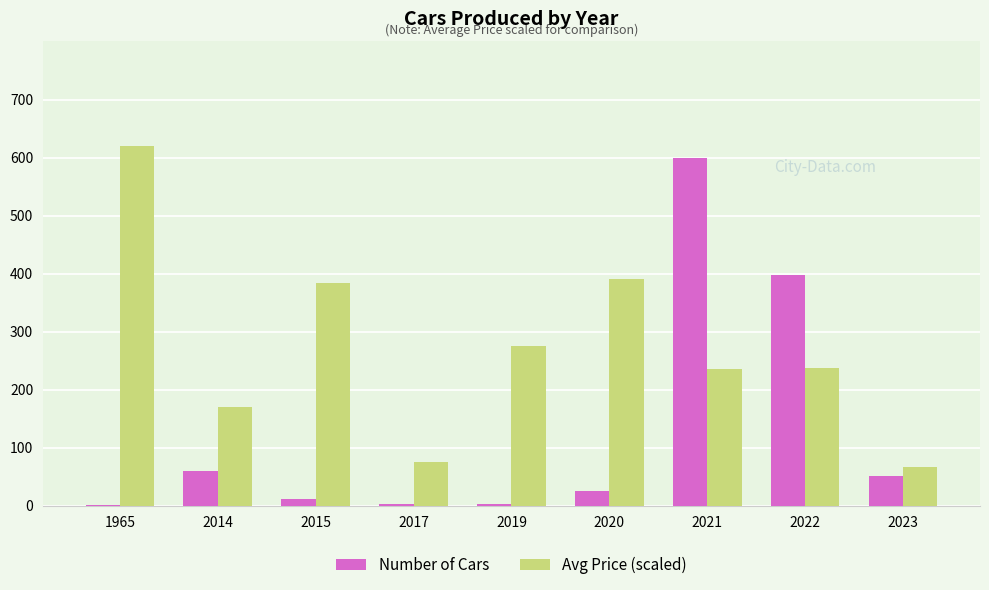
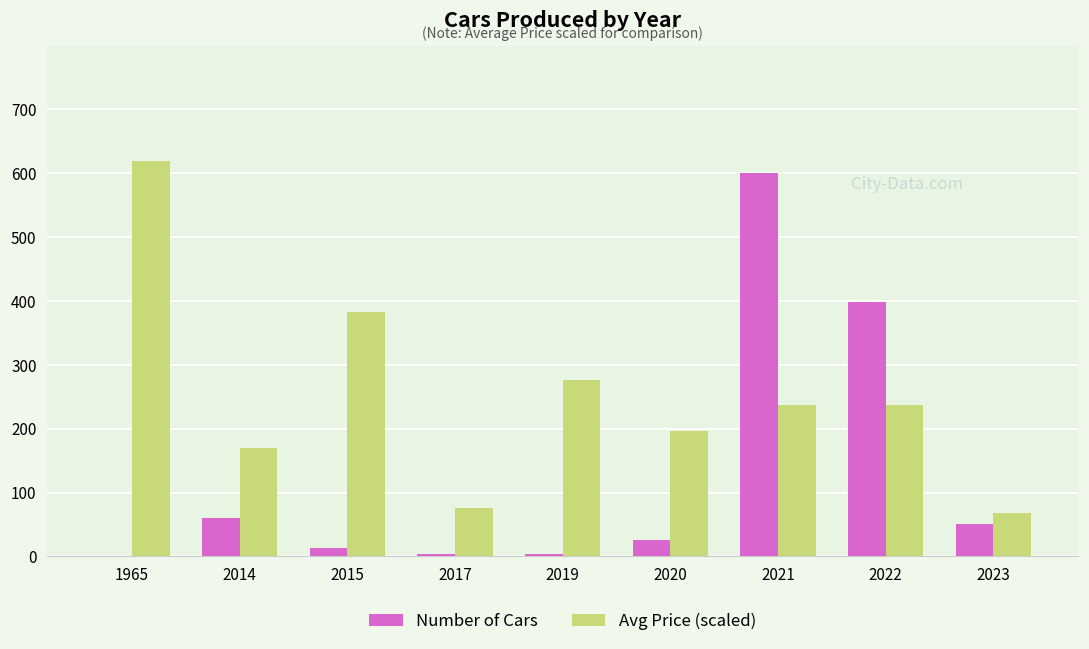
Avg Price (scaled), 2020: 390 -> 200
